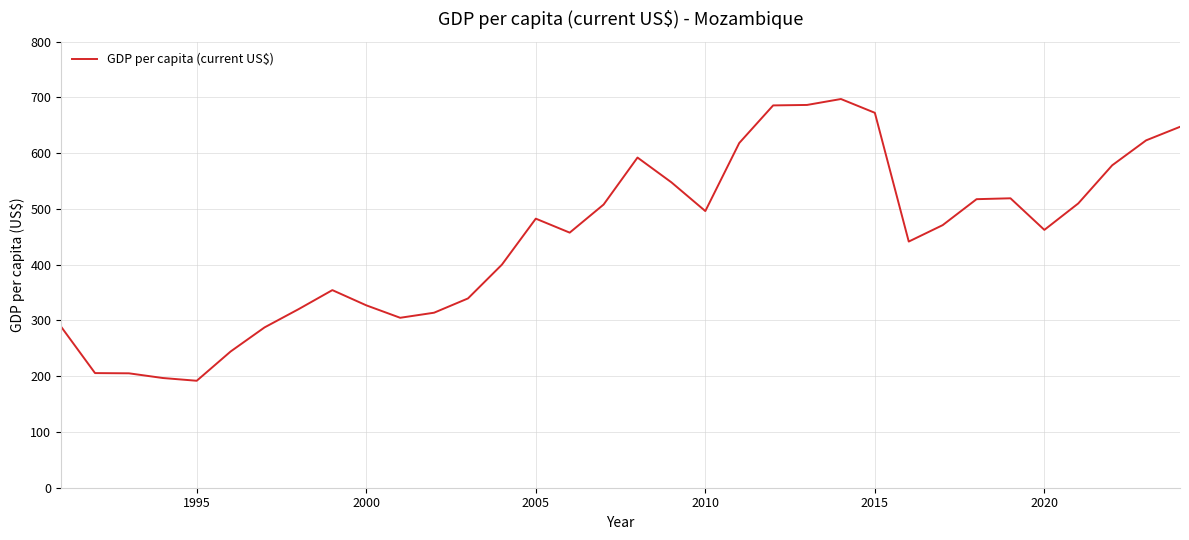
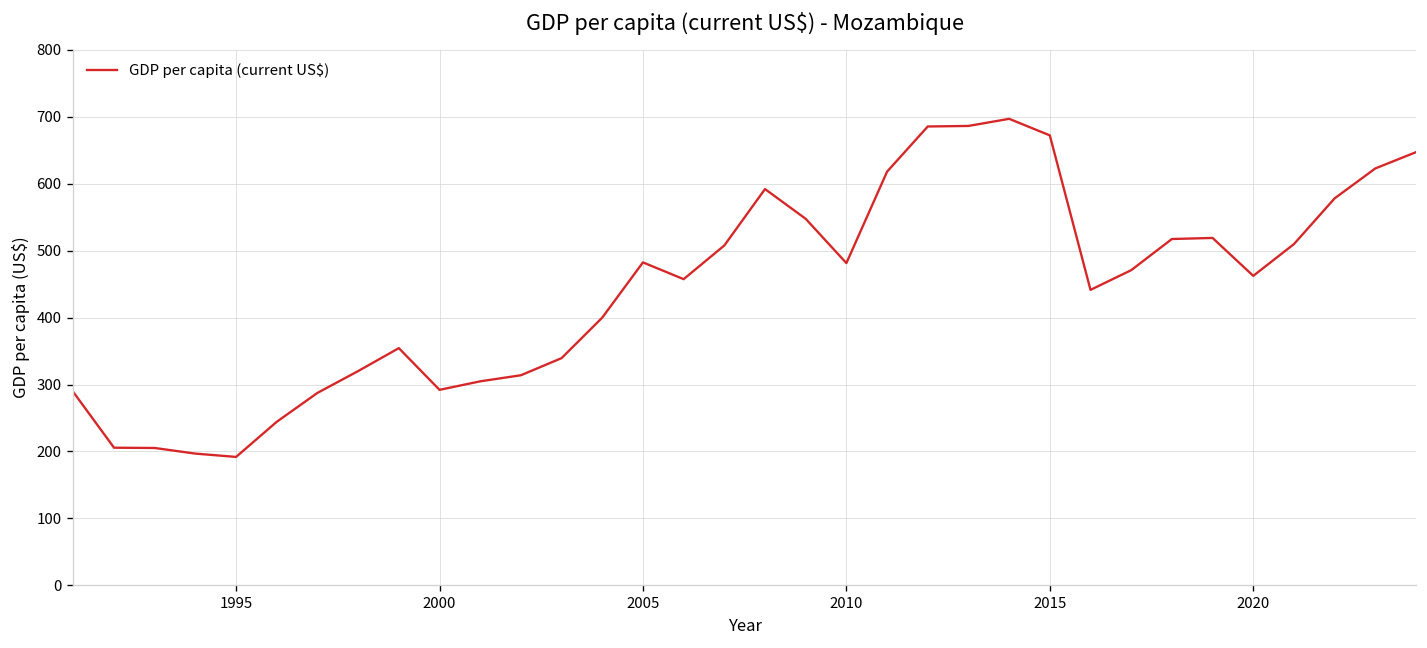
2000: 330 -> 290
2010: 500 -> 480
